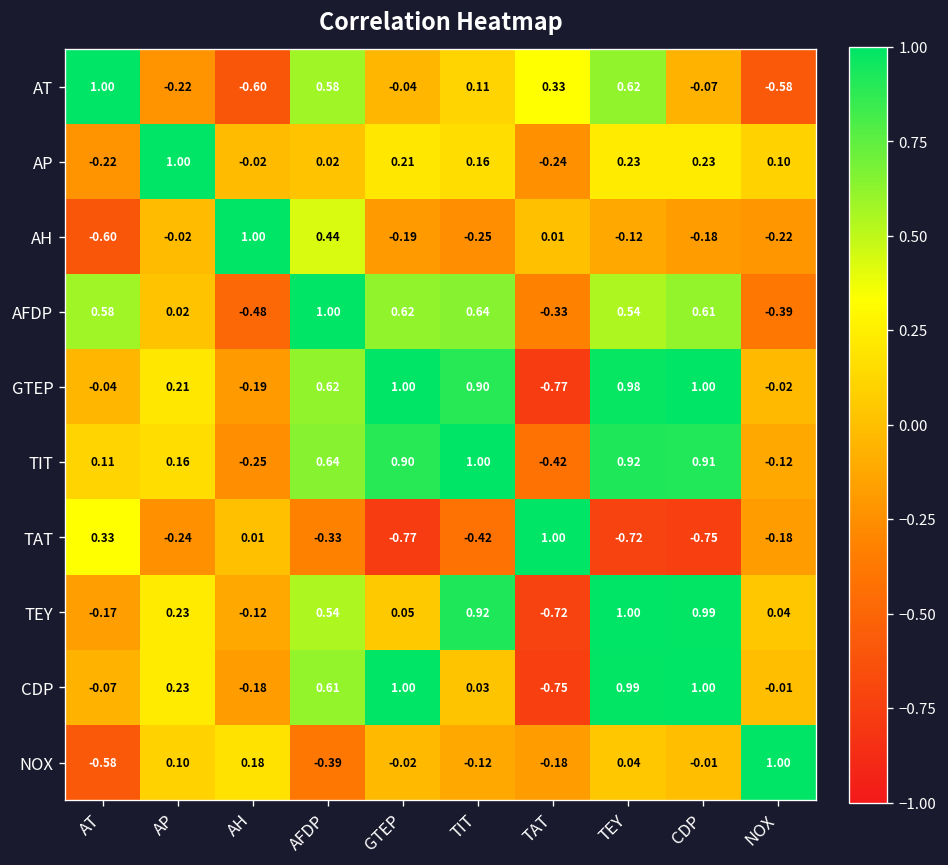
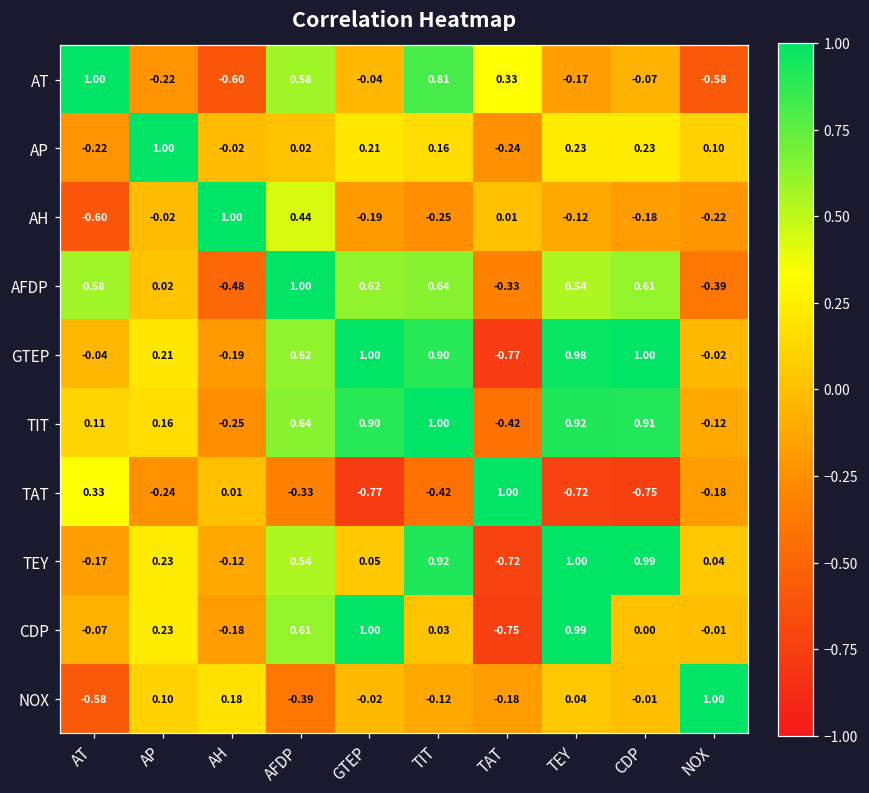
AT, TIT: 0.11 -> 0.81
AT, TEY: 0.62 -> -0.17
CDP, CDP: 1.00 -> 0.00
